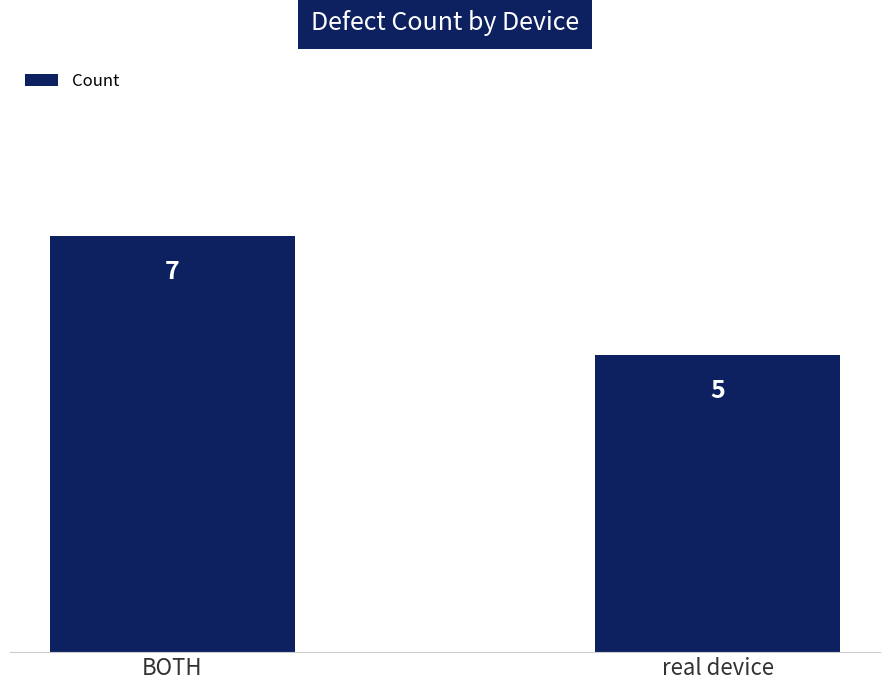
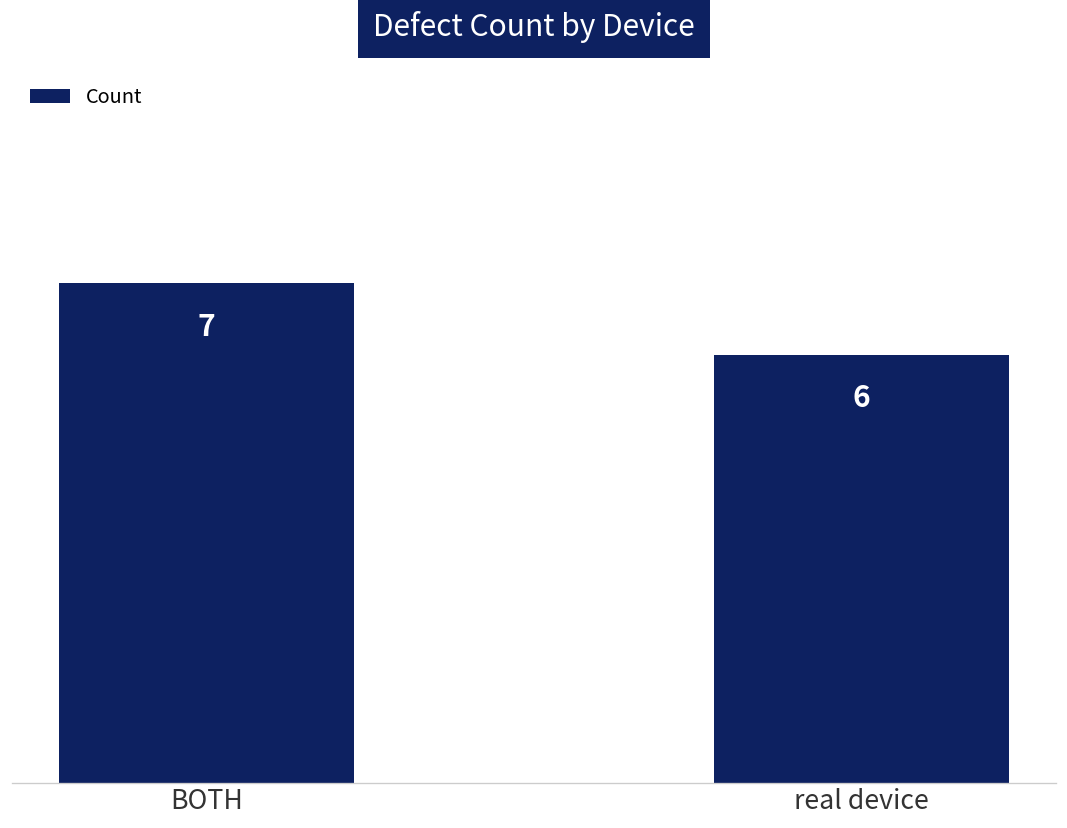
real device: 5 -> 6
